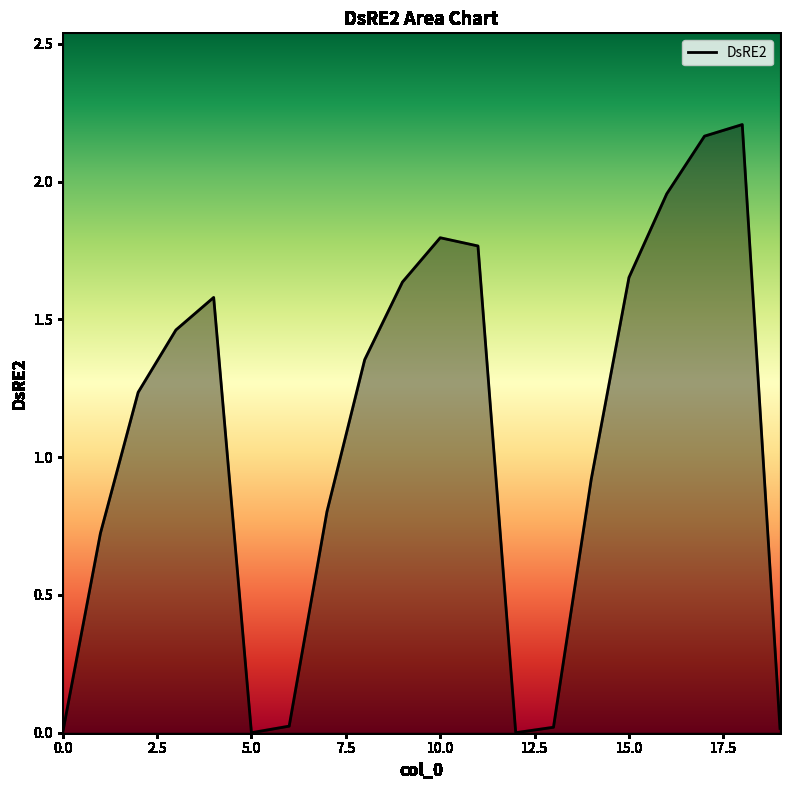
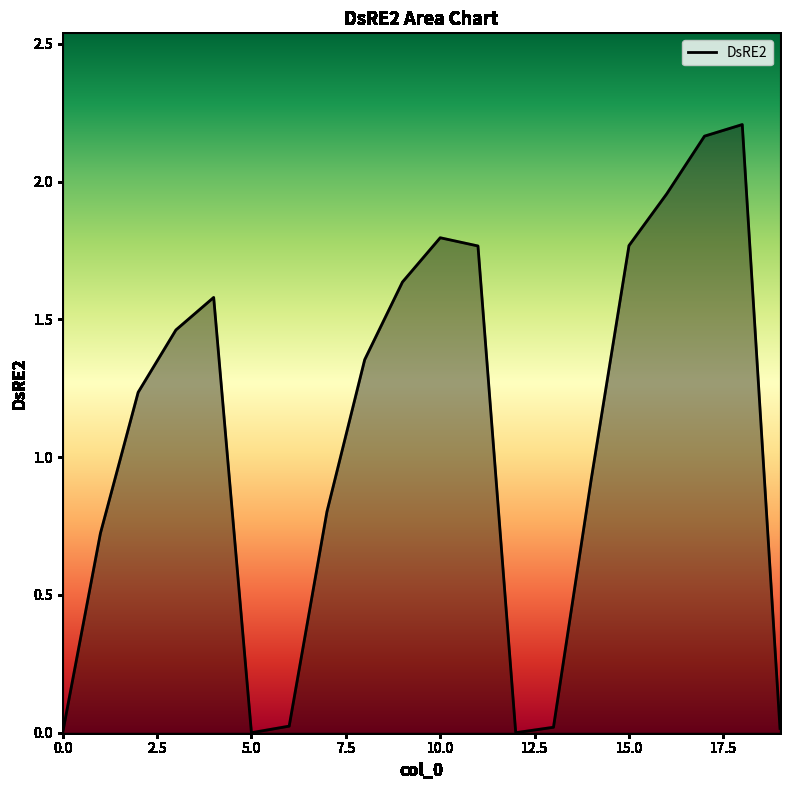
15.0: 1.65 -> 1.77
